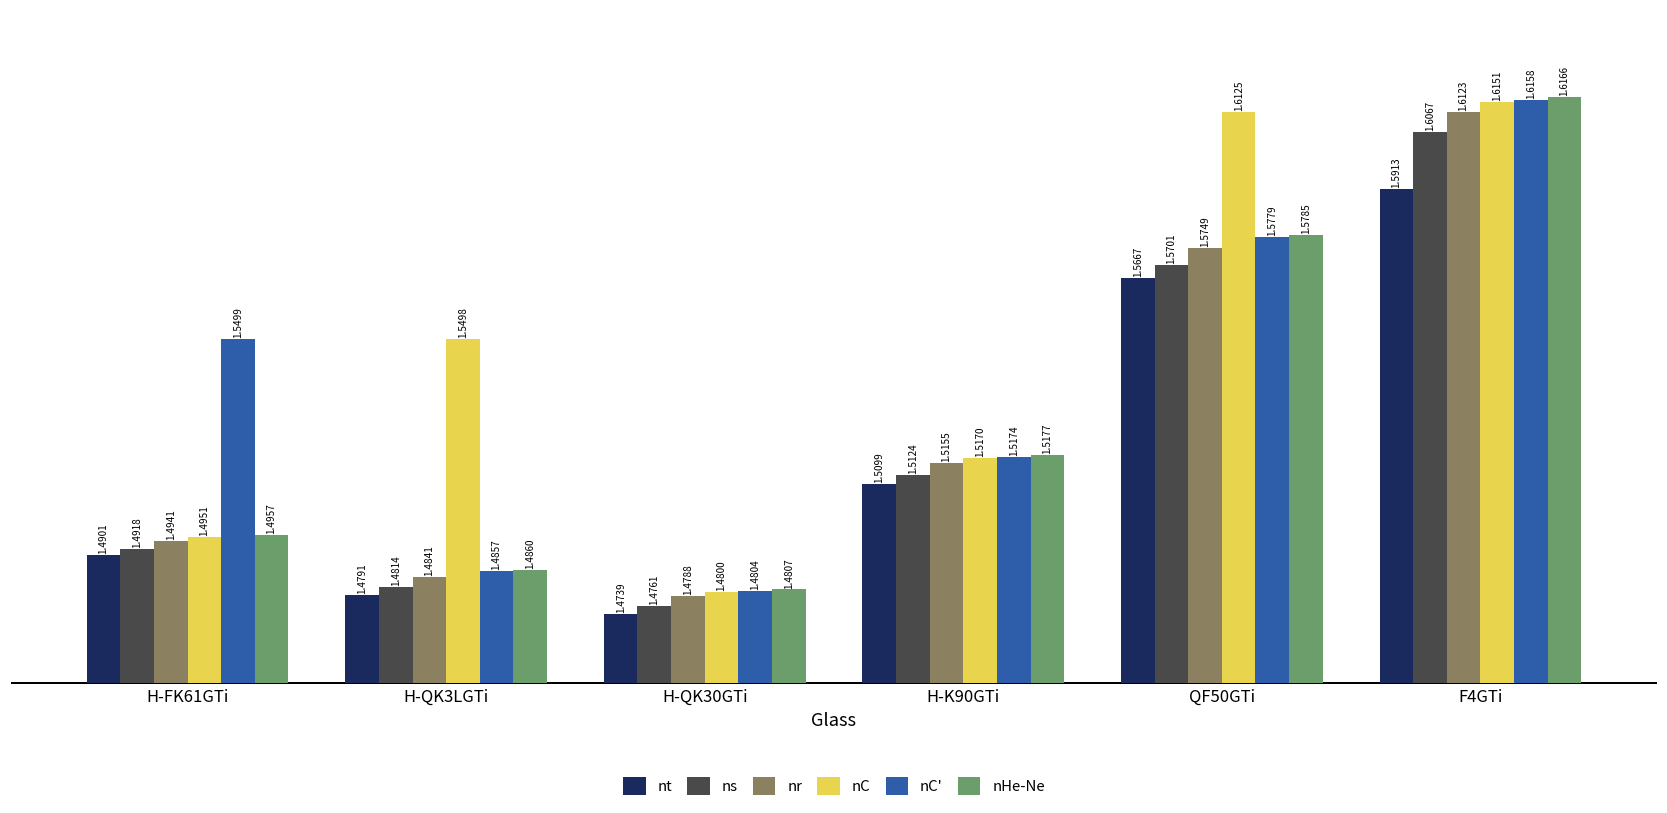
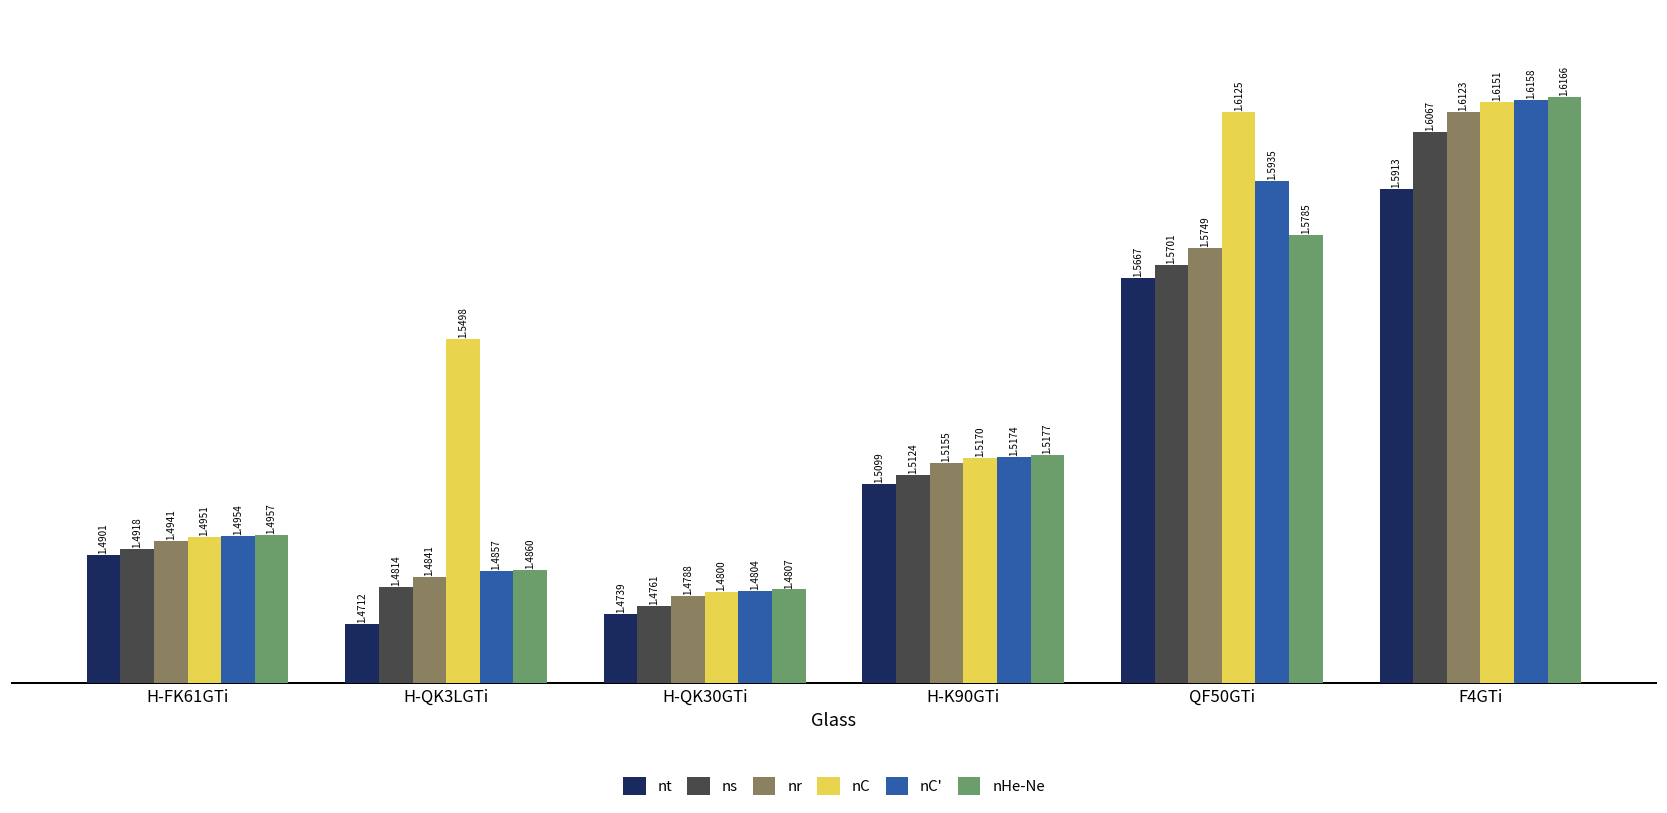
nC', H-FK61GTi: 1.5499 -> 1.4954
nt, H-QK3LGTi: 1.4791 -> 1.4712
nC', QF50GTi: 1.5779 -> 1.5935
